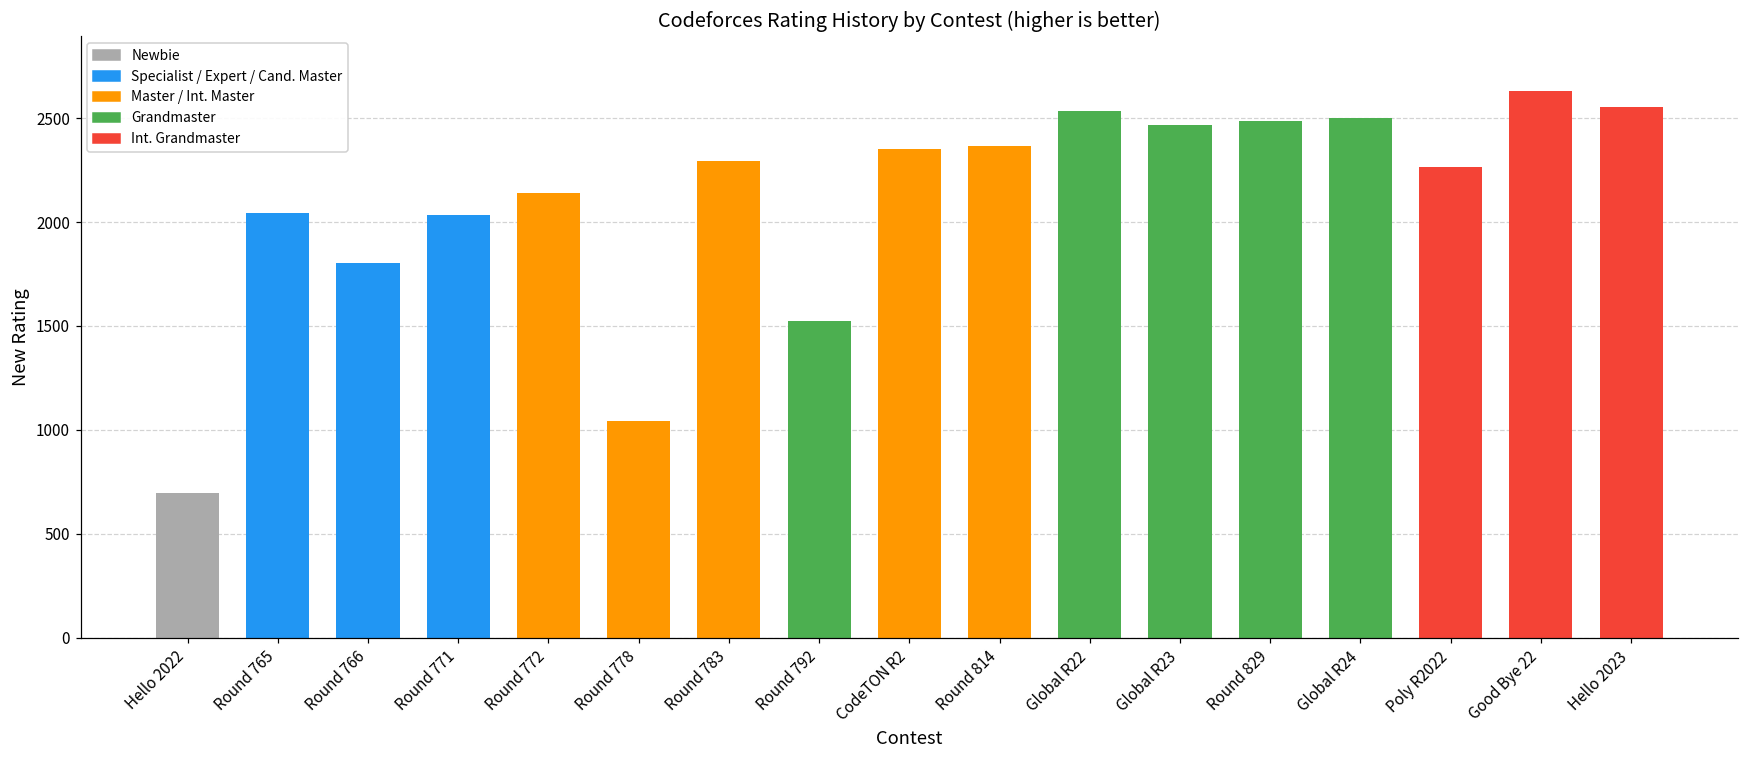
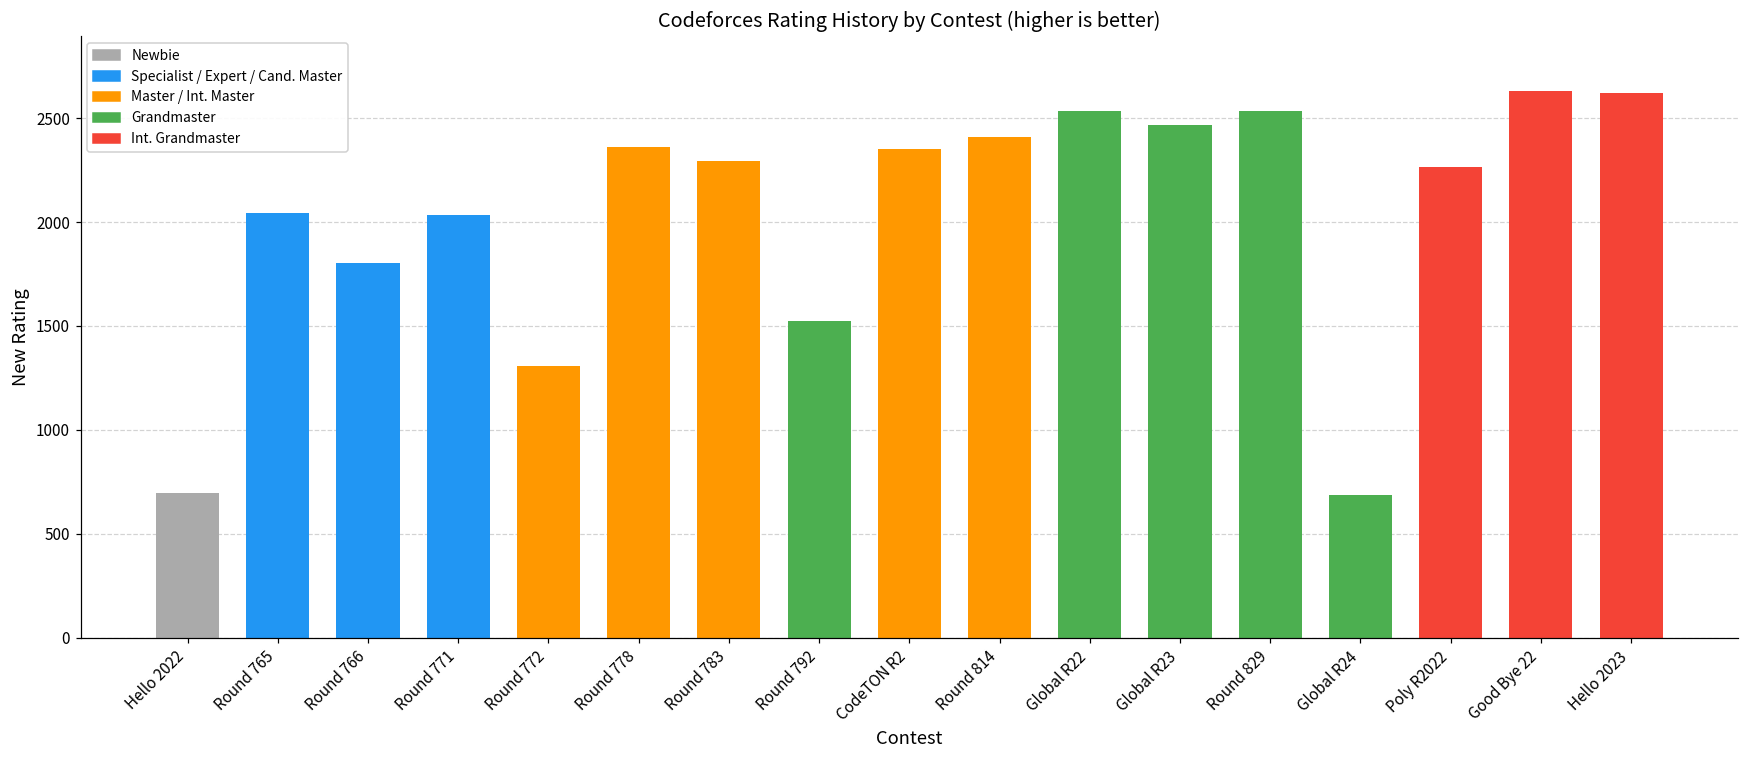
Round 772: 2140 -> 1310
Round 778: 1040 -> 2360
Round 814: 2360 -> 2410
Round 829: 2490 -> 2540
Global R24: 2500 -> 690
Hello 2023: 2550 -> 2620
